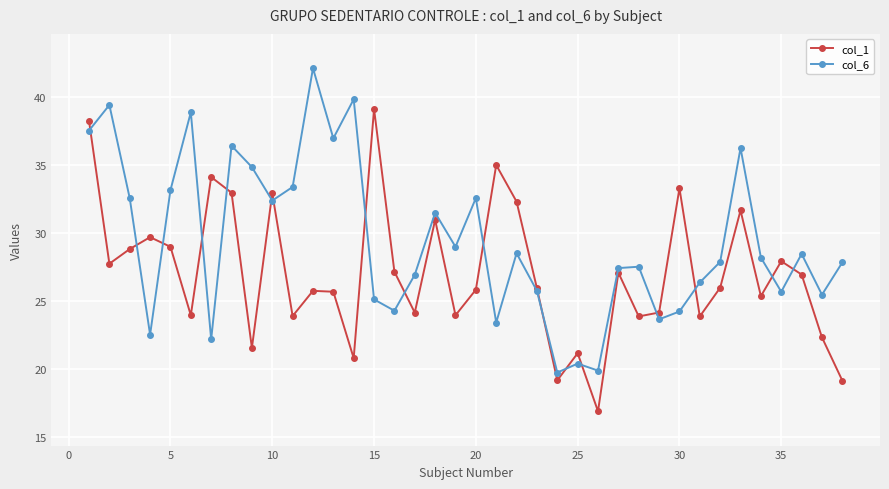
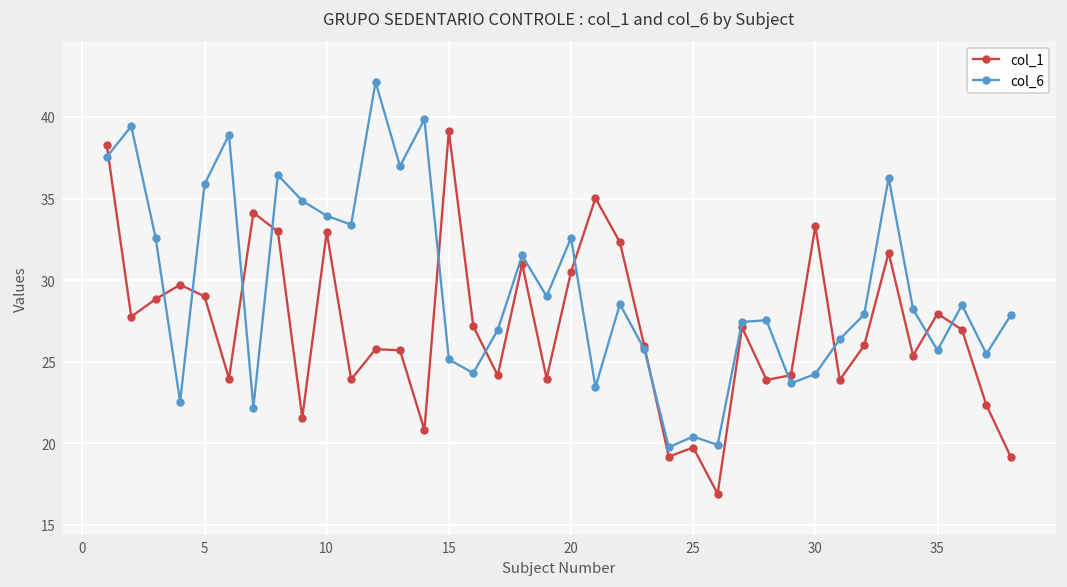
col_6, 5: 33.2 -> 35.9
col_6, 10: 32.4 -> 33.9
col_1, 20: 25.8 -> 30.5
col_1, 25: 21.2 -> 19.7
